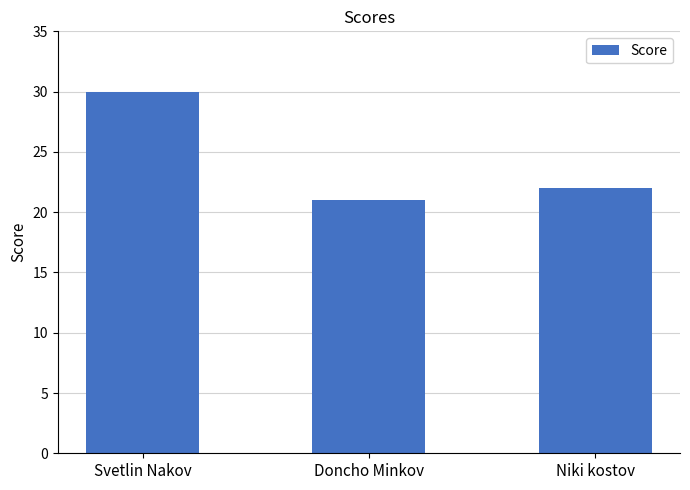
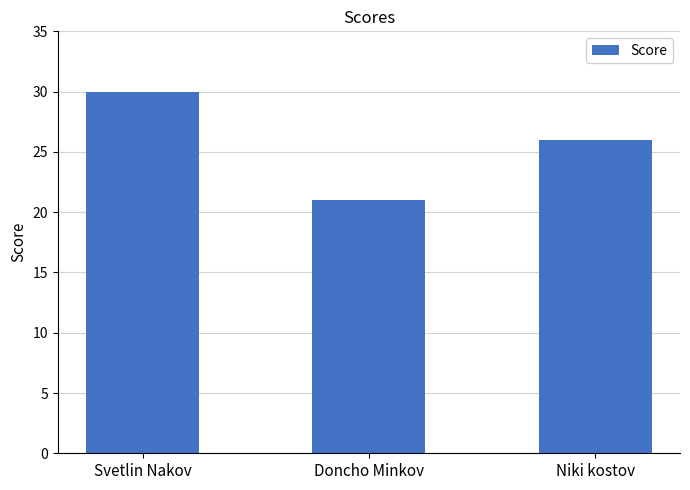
Niki kostov: 22 -> 26
